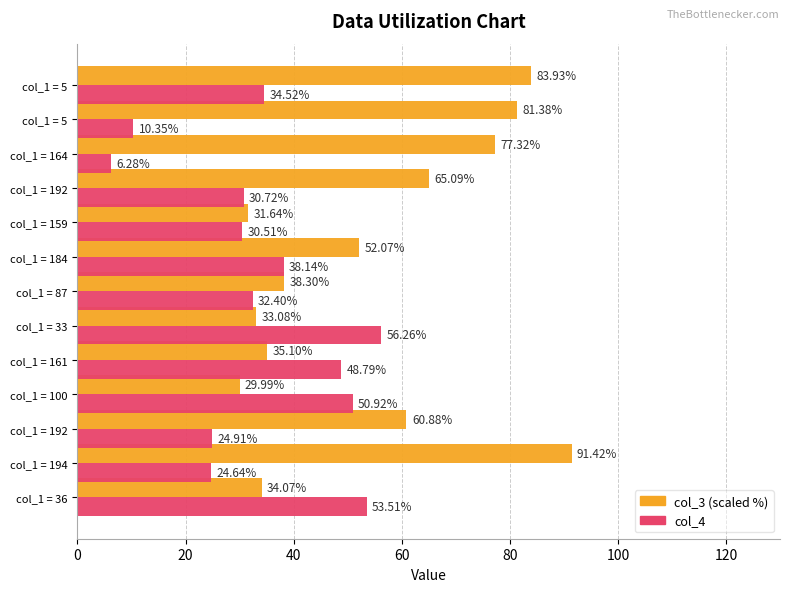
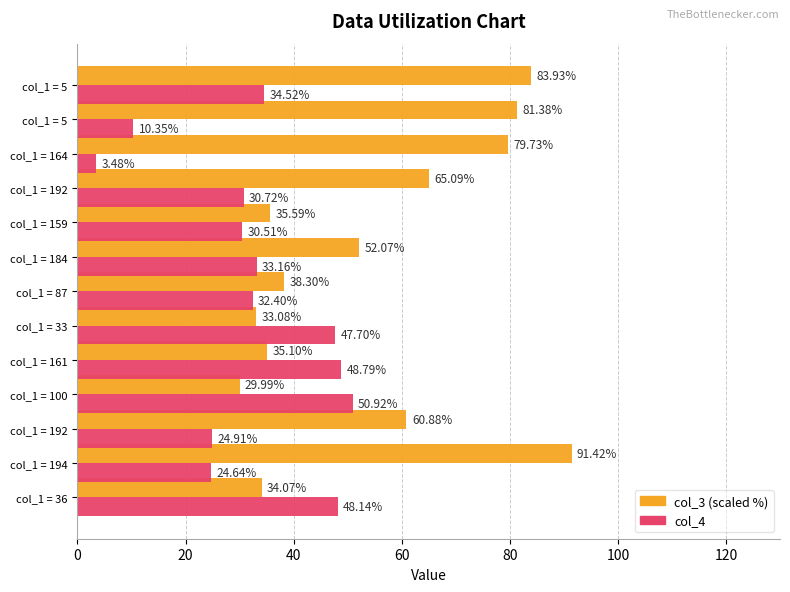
col_3 (scaled %), col_1 = 164: 77.32% -> 79.73%
col_4, col_1 = 164: 6.28% -> 3.48%
col_3 (scaled %), col_1 = 159: 31.64% -> 35.59%
col_4, col_1 = 184: 38.14% -> 33.16%
col_4, col_1 = 33: 56.26% -> 47.70%
col_4, col_1 = 36: 53.51% -> 48.14%
